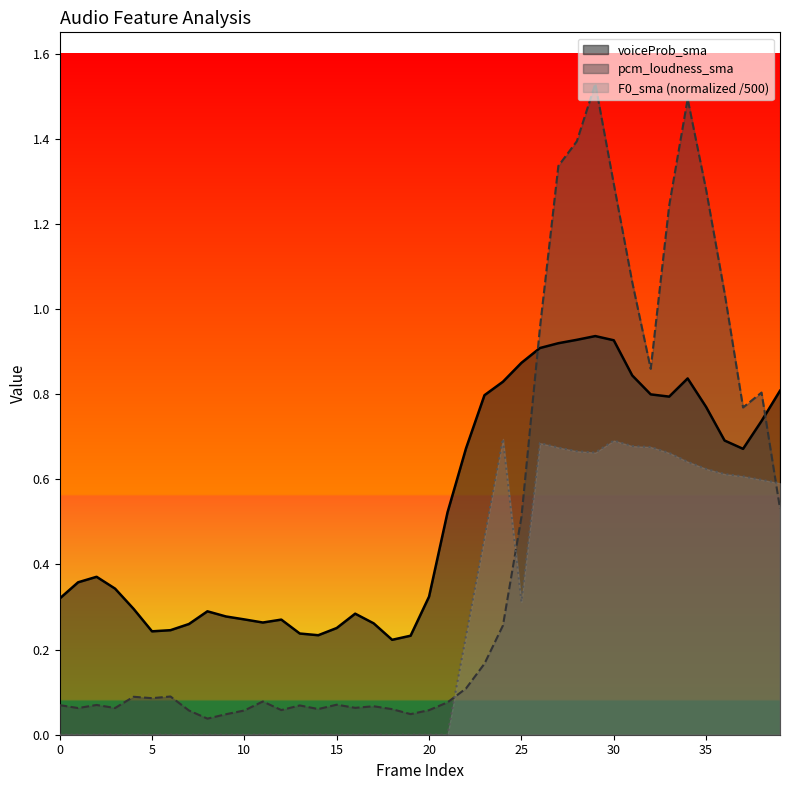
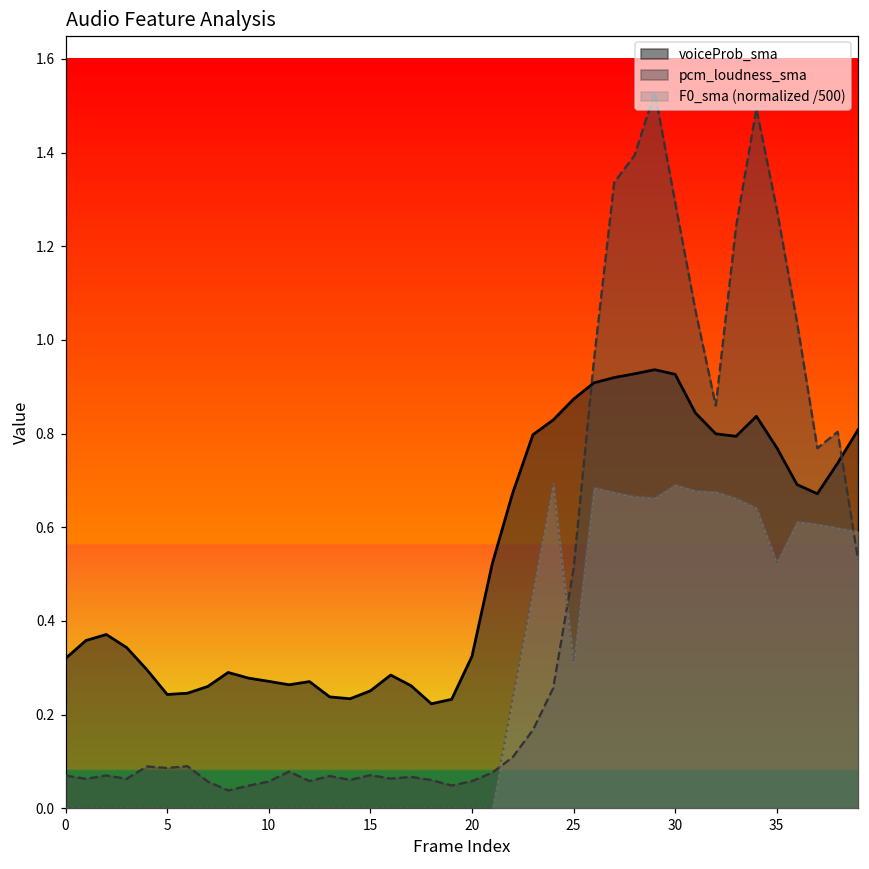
F0_sma (normalized /500), 35: 0.62 -> 0.53
